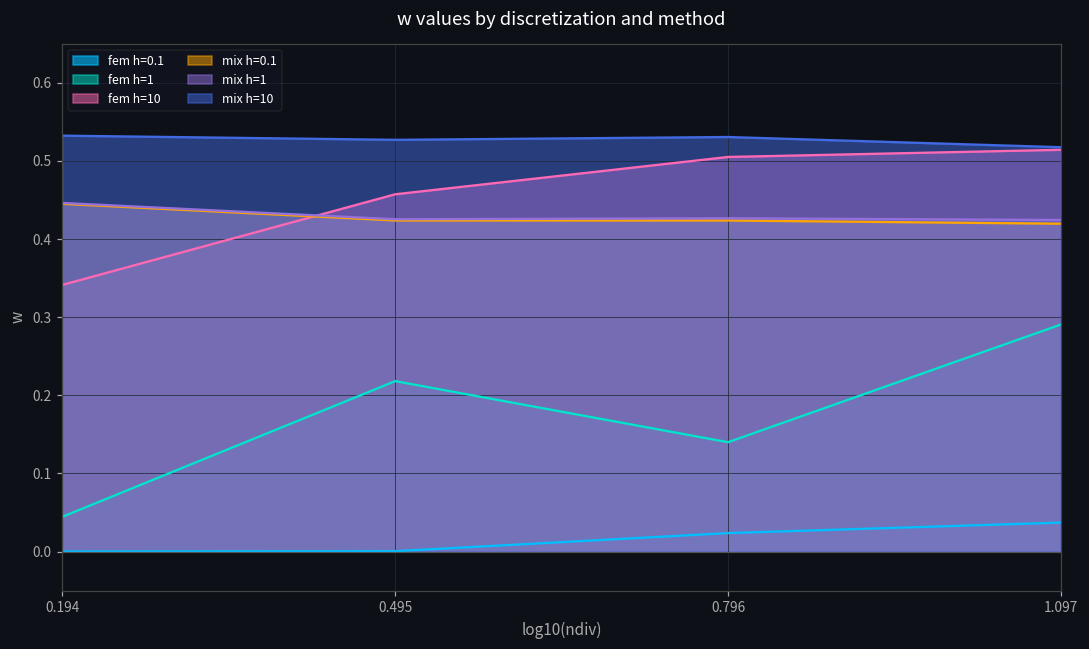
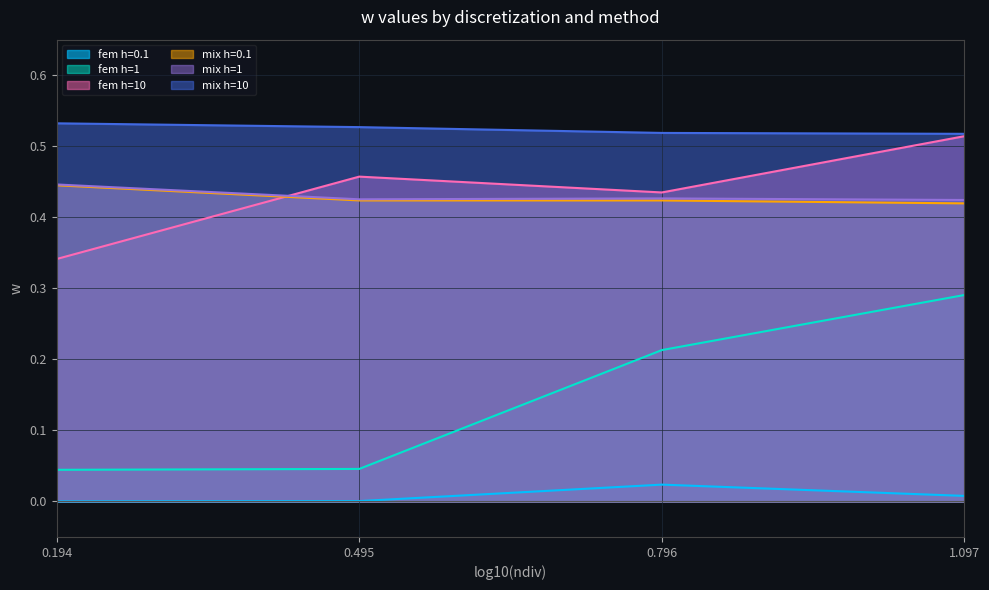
fem h=1, 0.495: 0.22 -> 0.05
fem h=1, 0.796: 0.14 -> 0.21
fem h=10, 0.796: 0.50 -> 0.43
mix h=10, 0.796: 0.53 -> 0.52
fem h=0.1, 1.097: 0.04 -> 0.01
